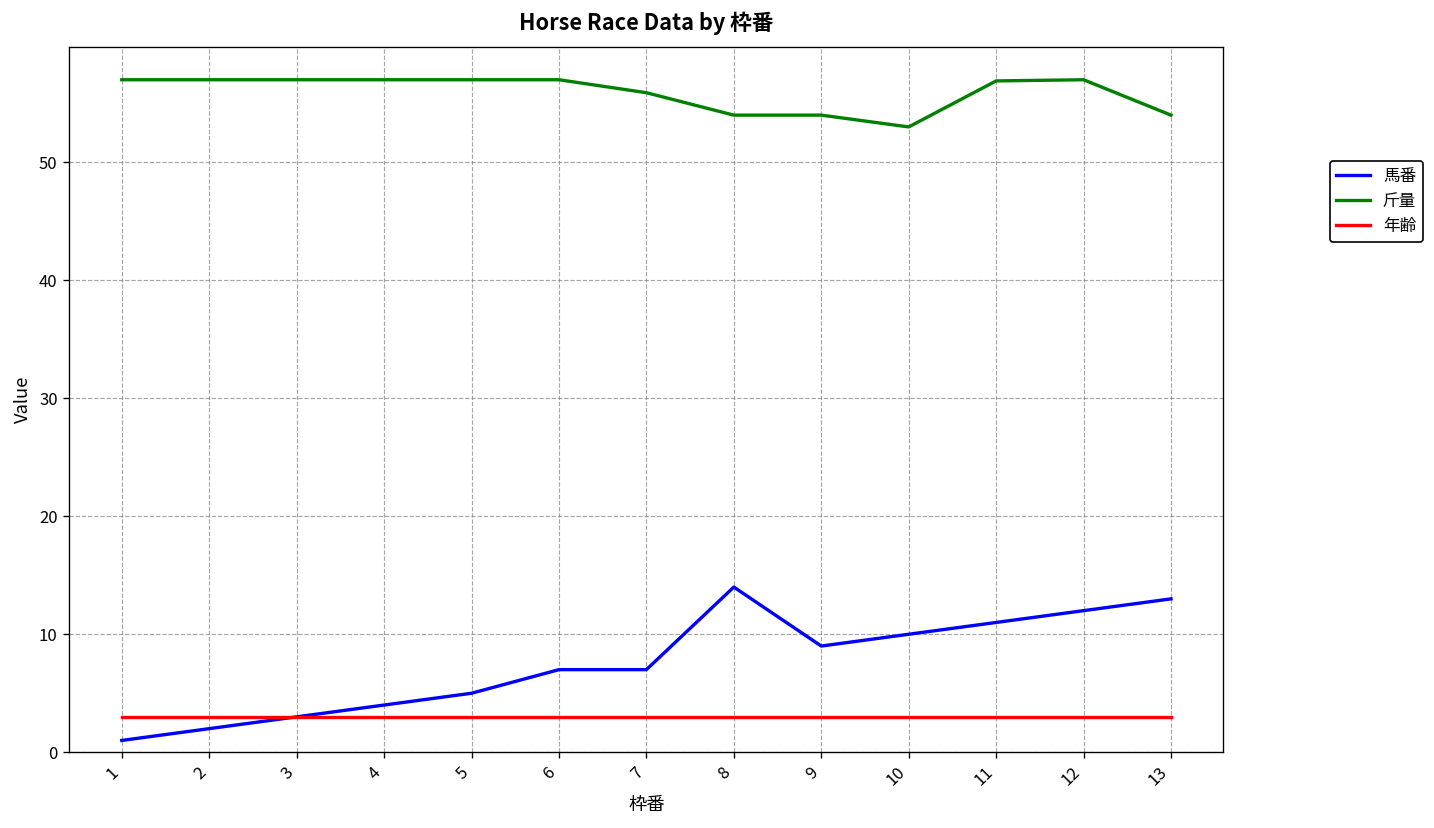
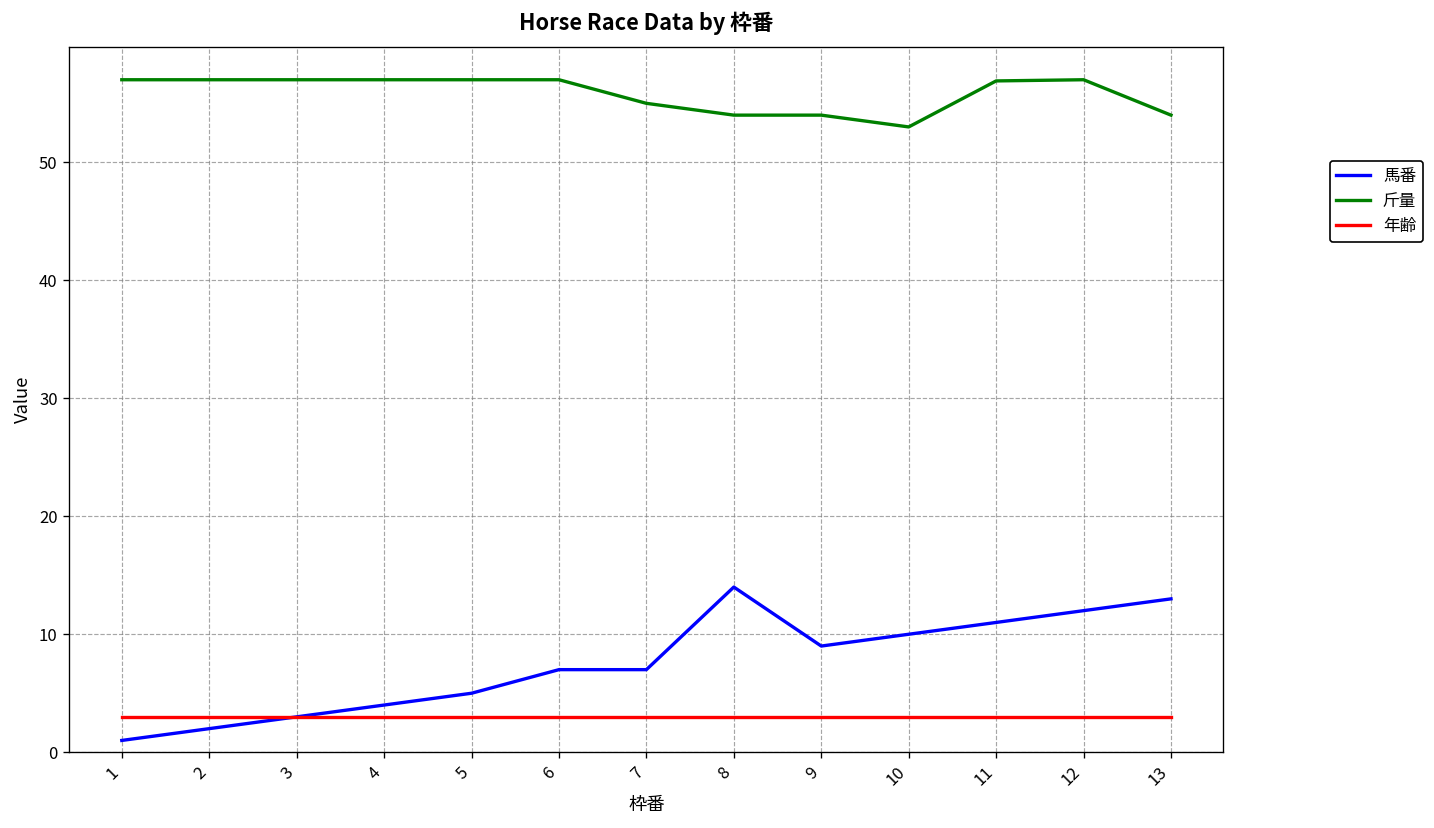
斤量, 7: 56 -> 55
